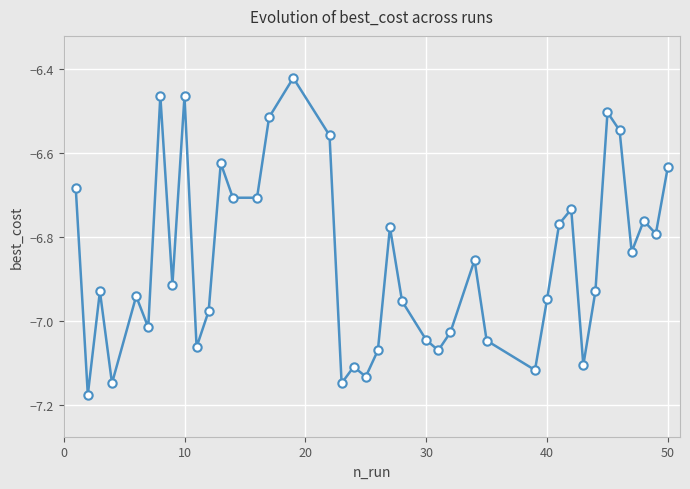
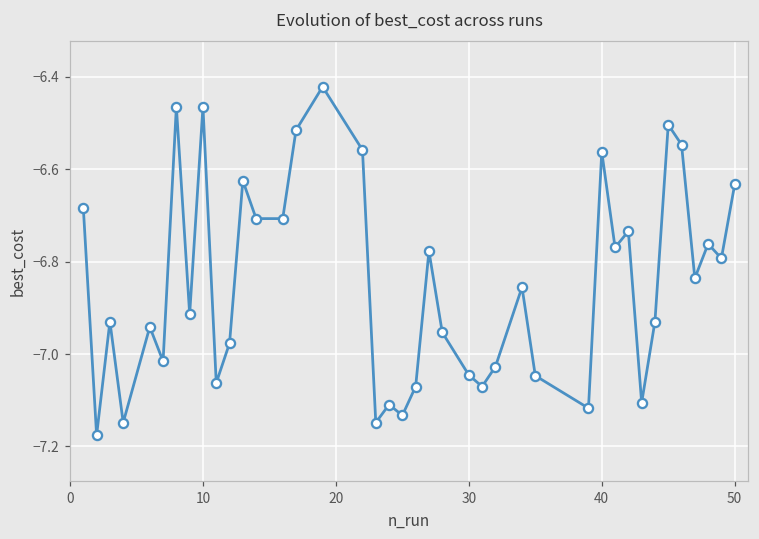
40: -6.95 -> -6.56
